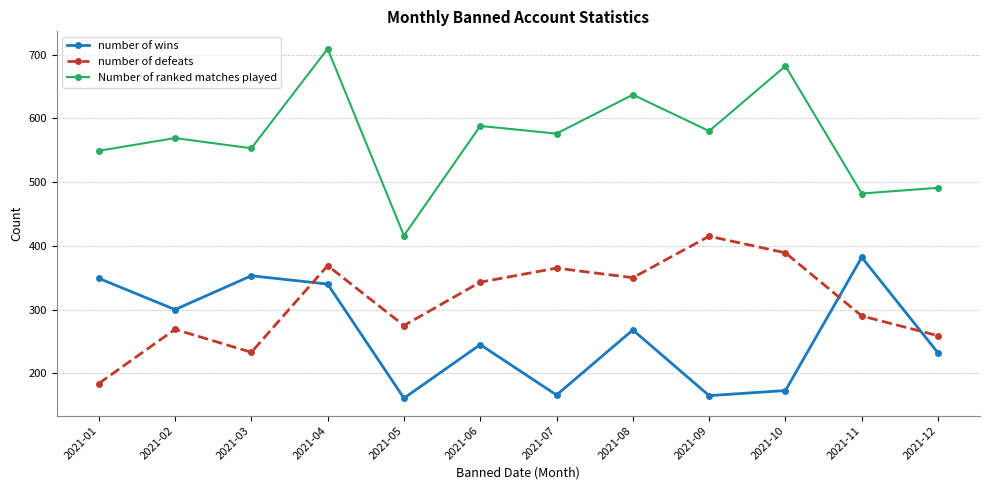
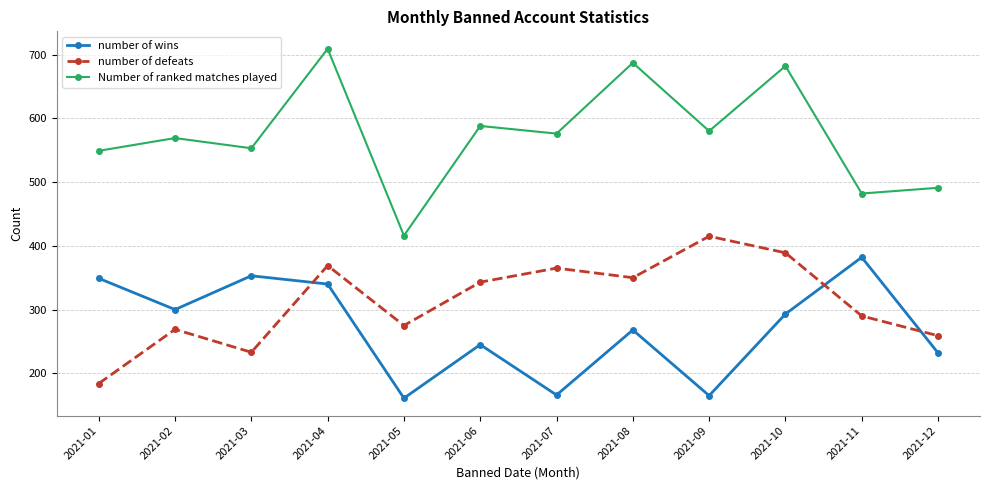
Number of ranked matches played, 2021-08: 640 -> 690
number of wins, 2021-10: 170 -> 290
